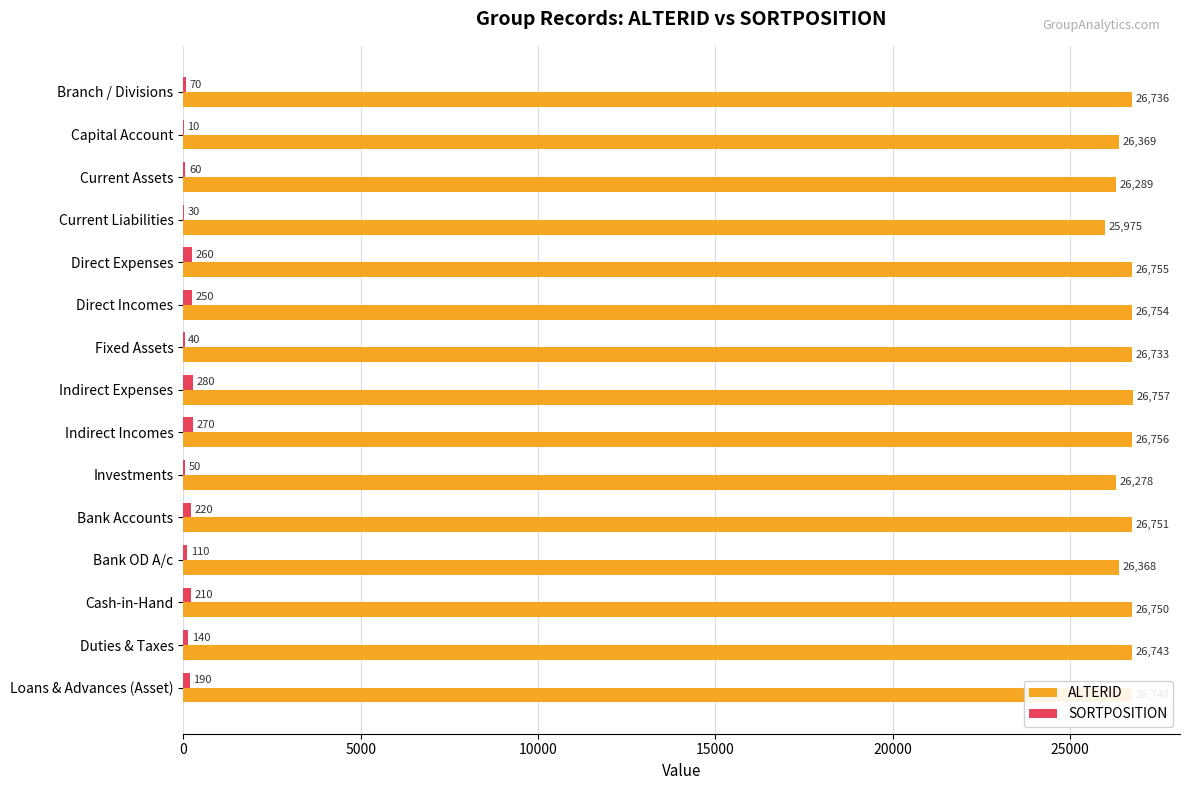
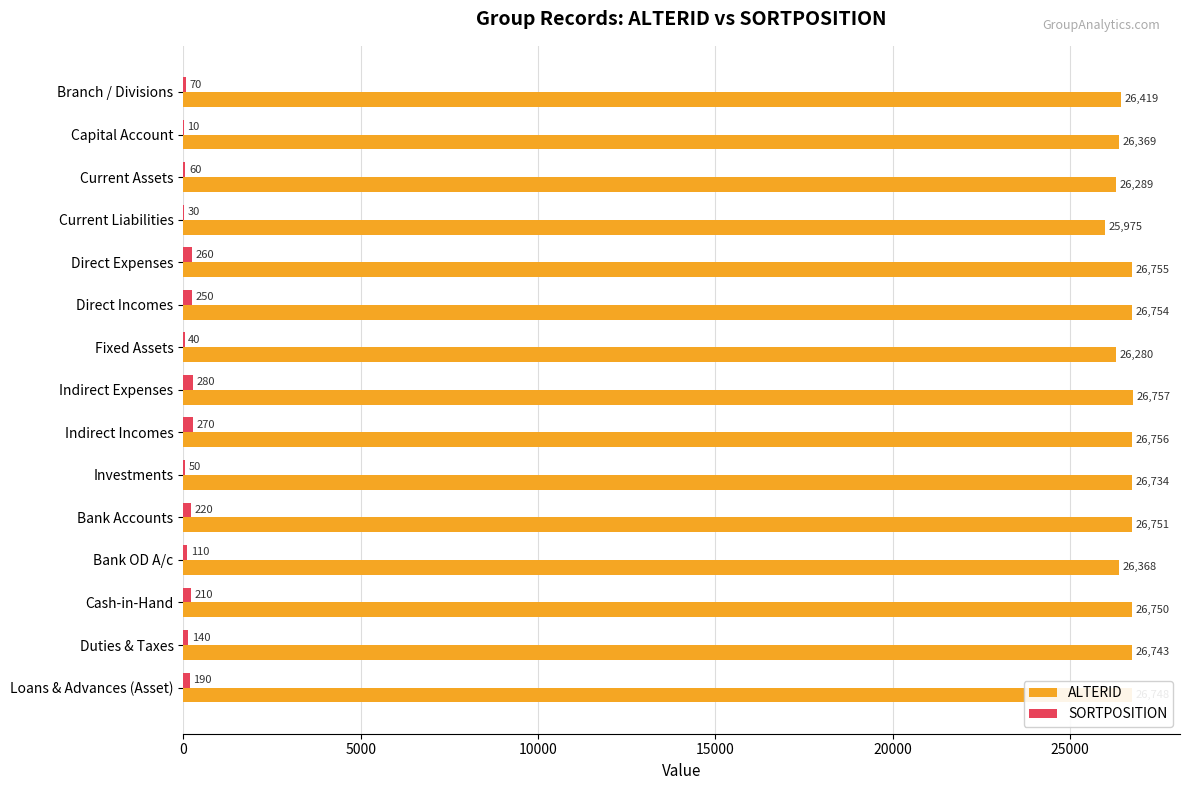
ALTERID, Branch / Divisions: 26,736 -> 26,419
ALTERID, Fixed Assets: 26,733 -> 26,280
ALTERID, Investments: 26,278 -> 26,734
